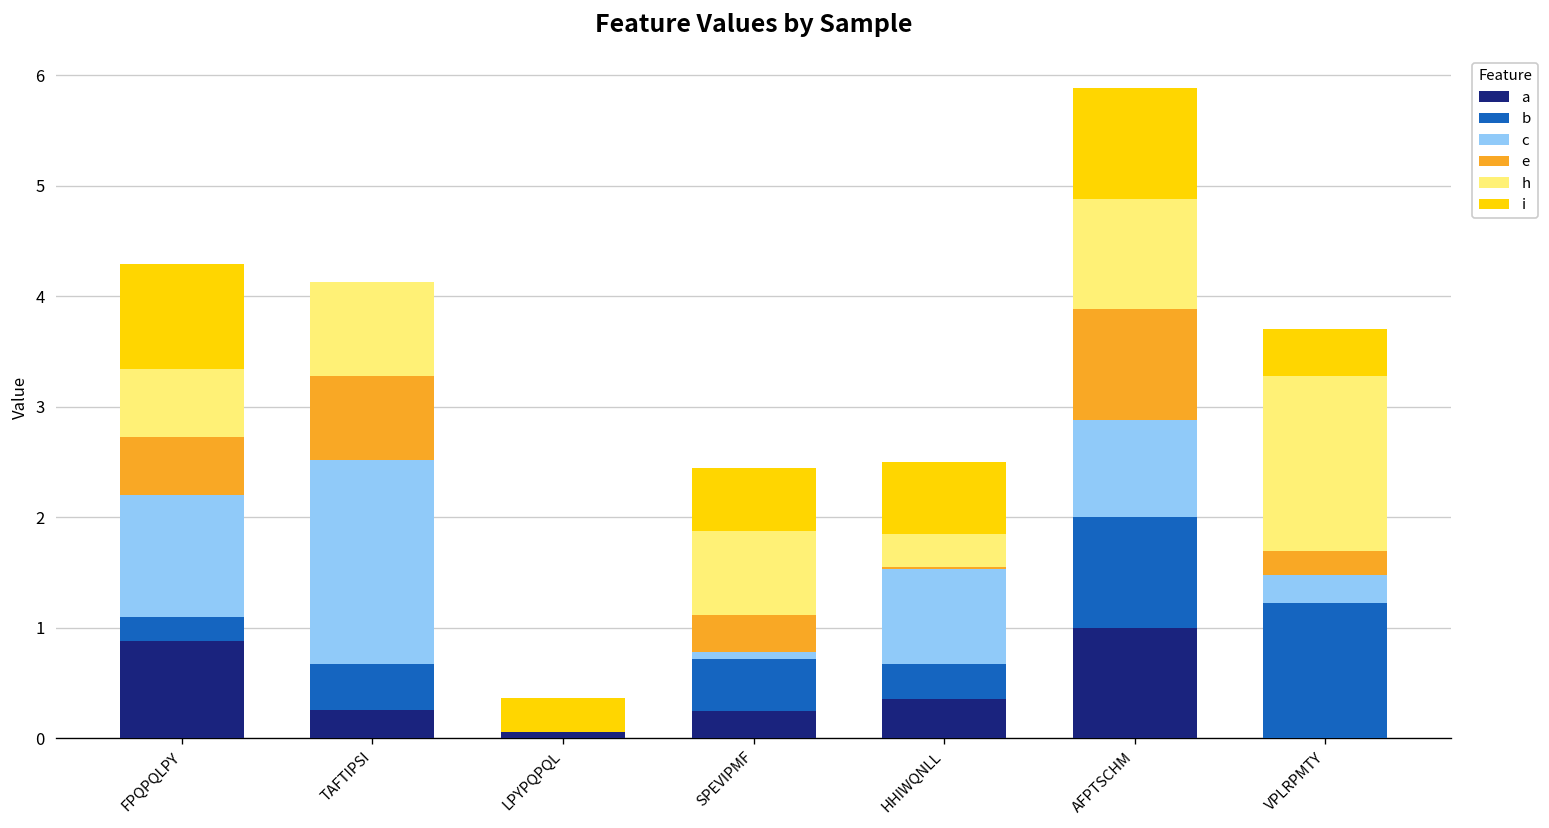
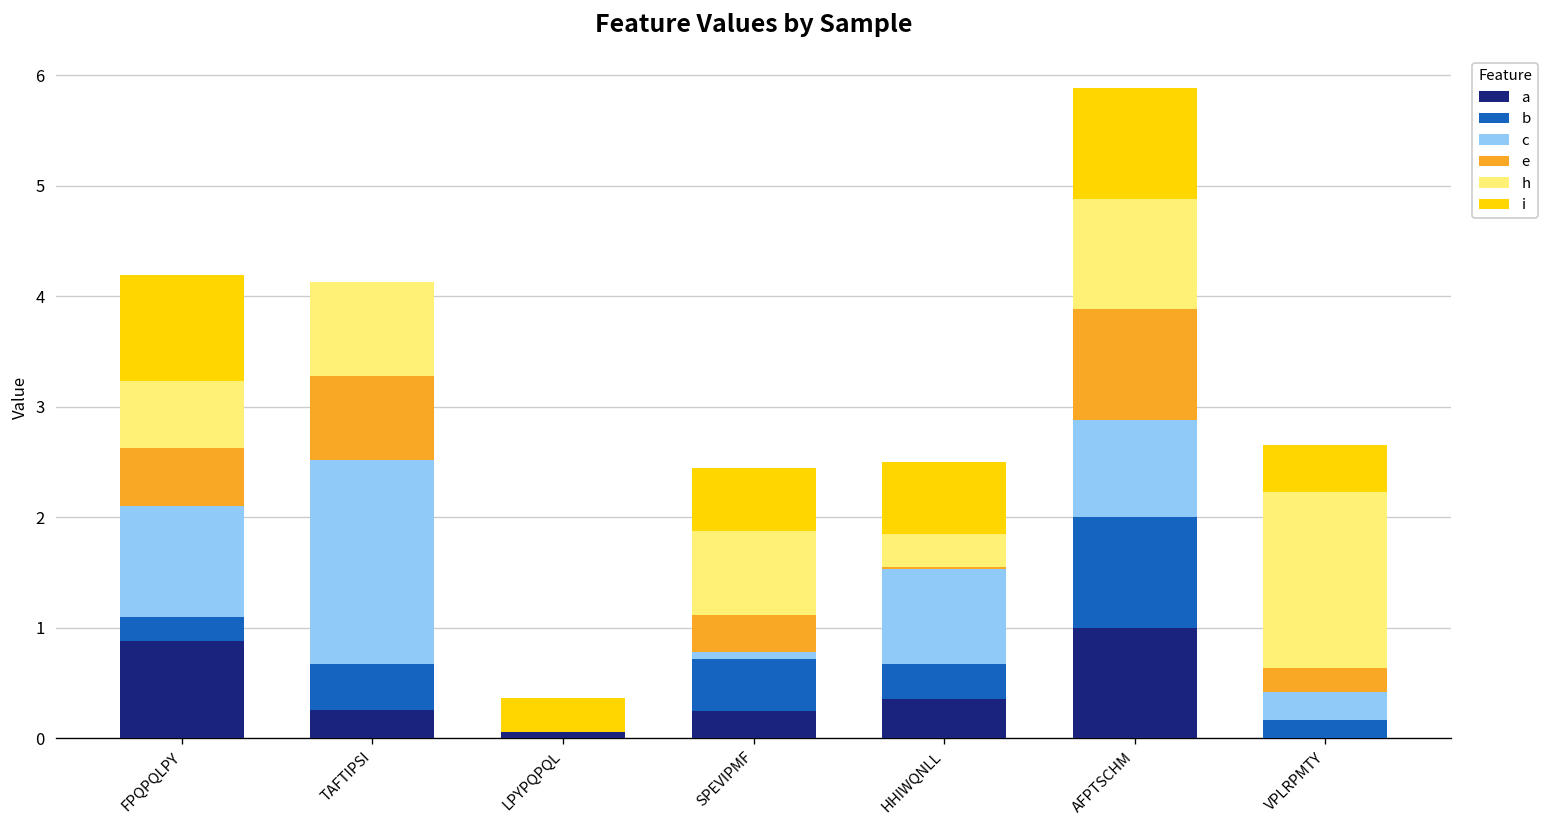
c, FPQPQLPY: 1.1 -> 1.0
b, VPLRPMTY: 1.2 -> 0.2
